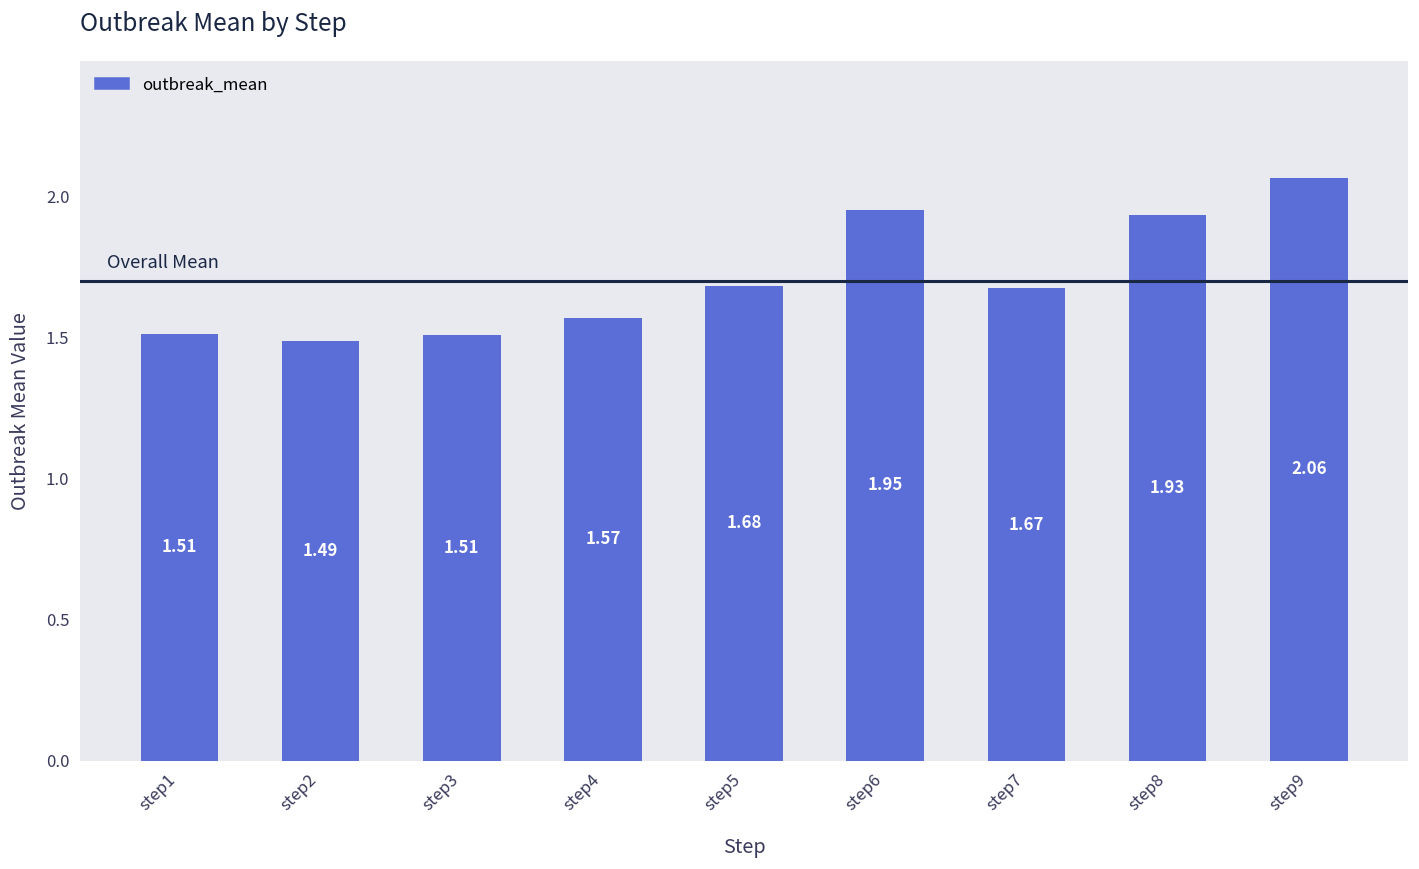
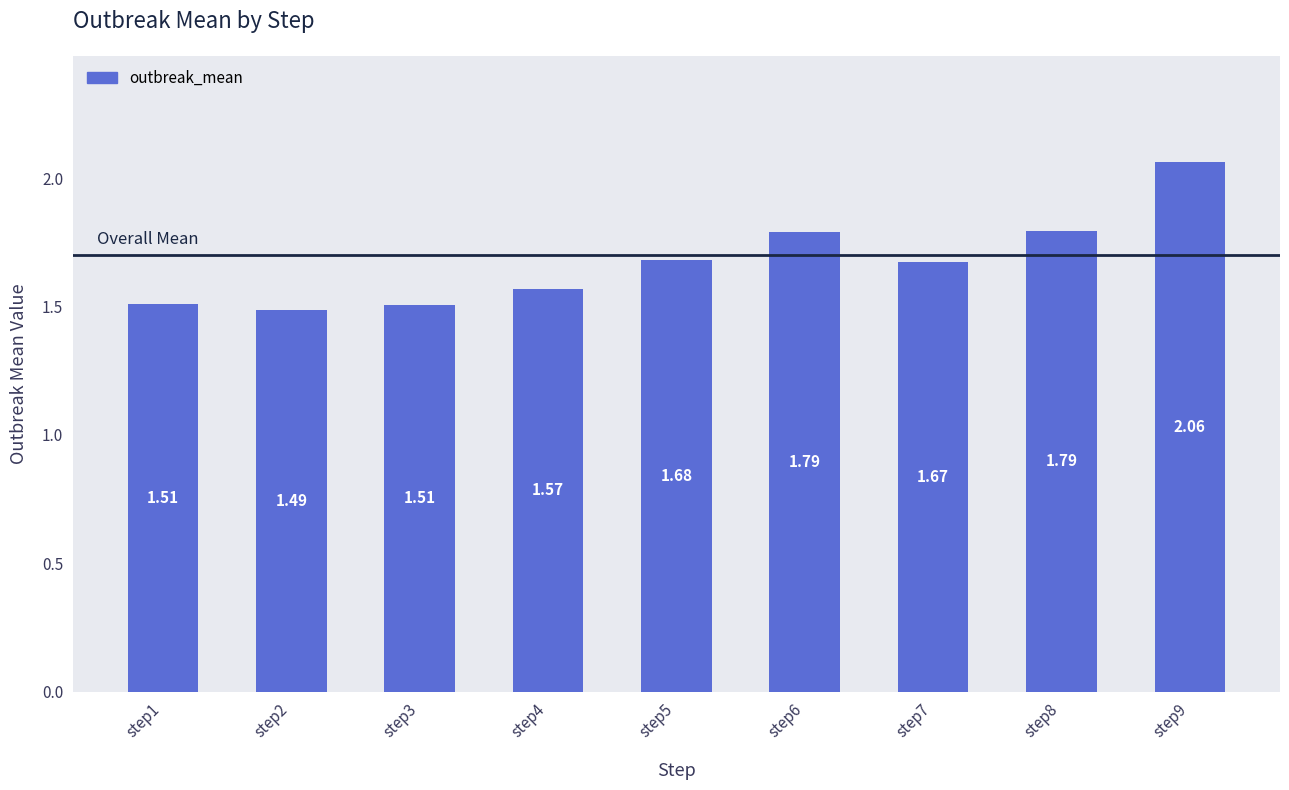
step6: 1.95 -> 1.79
step8: 1.93 -> 1.79
